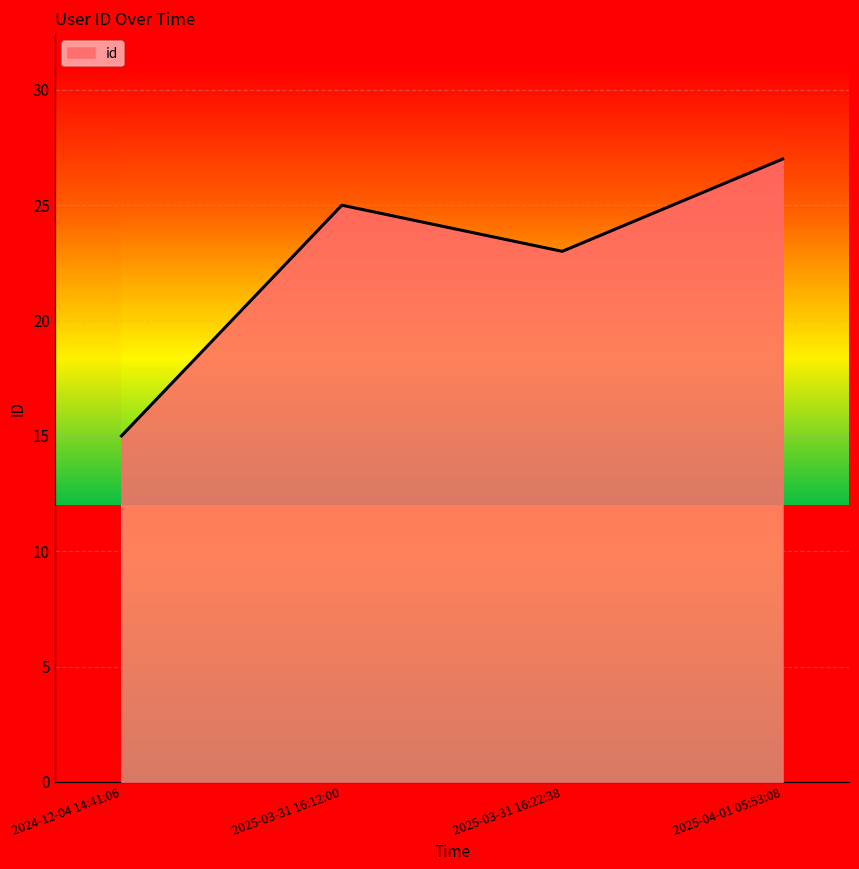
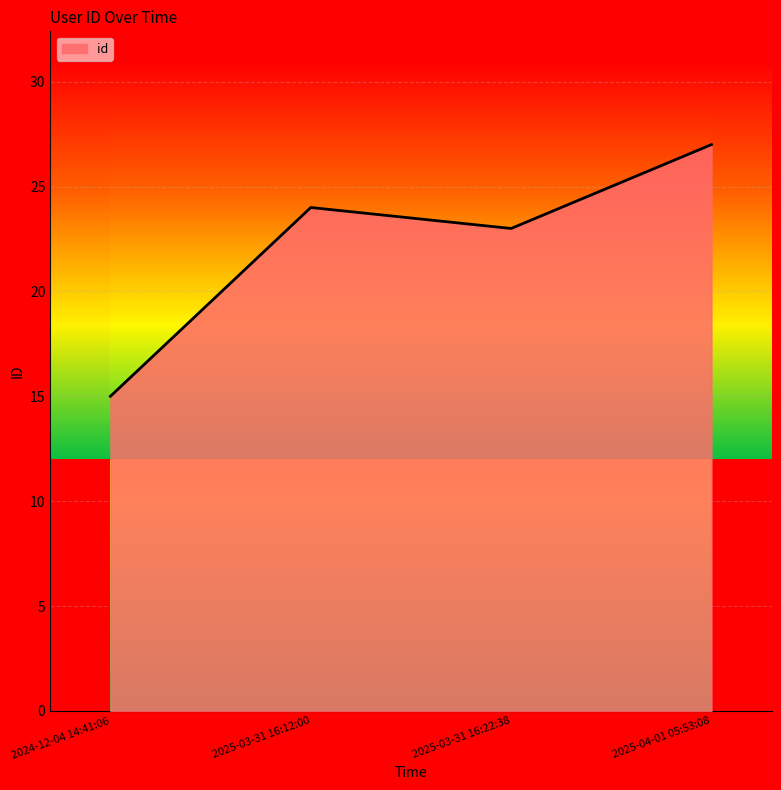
2025-03-31 16:12:00: 25 -> 24
